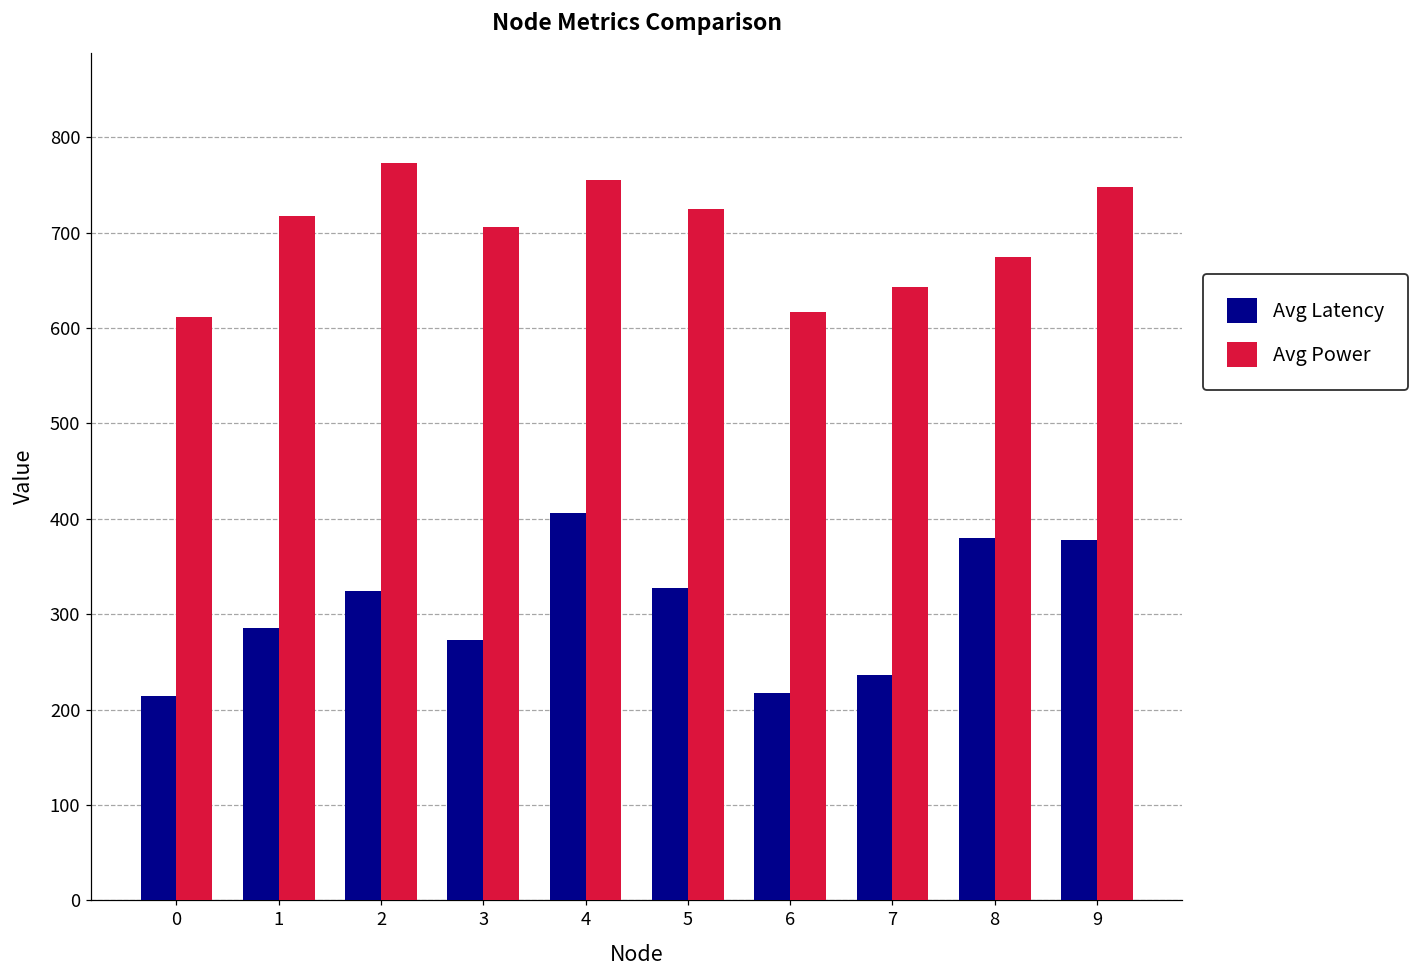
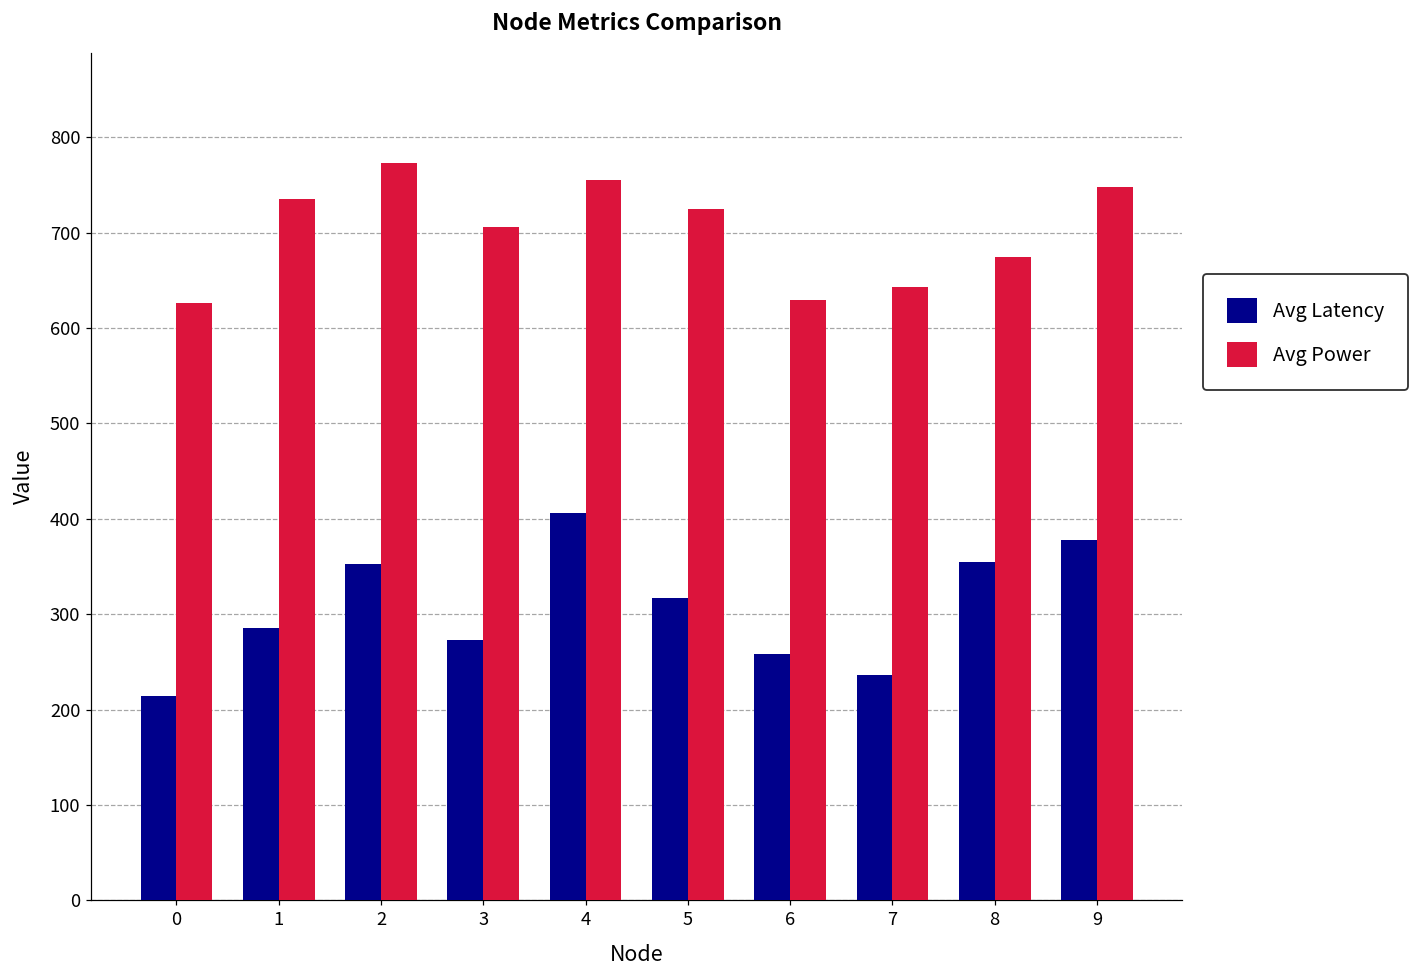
Avg Power, 0: 610 -> 630
Avg Power, 1: 720 -> 740
Avg Latency, 2: 320 -> 350
Avg Latency, 5: 330 -> 320
Avg Latency, 6: 220 -> 260
Avg Power, 6: 620 -> 630
Avg Latency, 8: 380 -> 360
